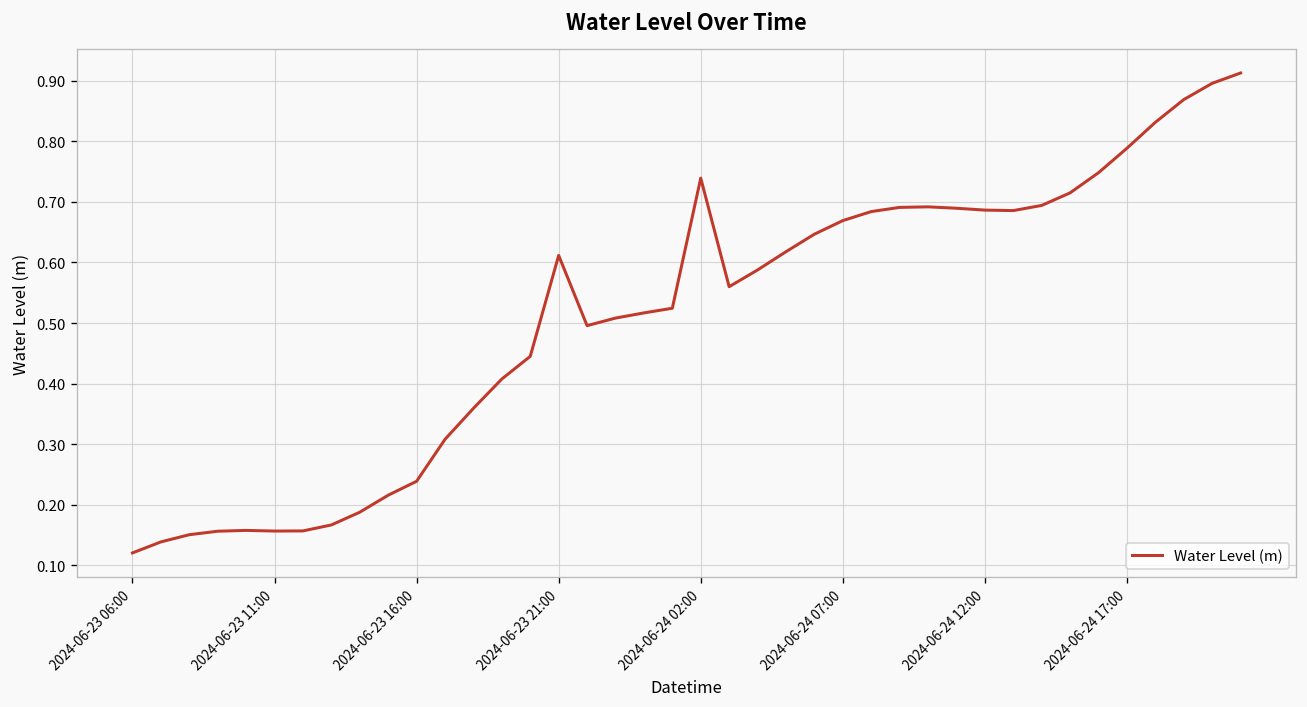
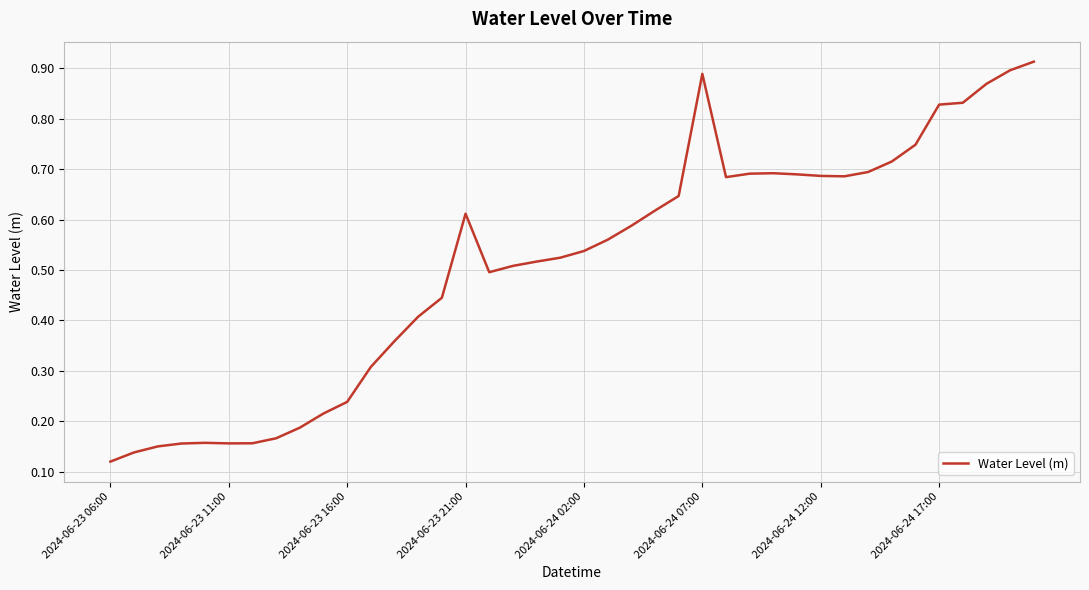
2024-06-24 02:00: 0.74 -> 0.54
2024-06-24 07:00: 0.67 -> 0.89
2024-06-24 17:00: 0.79 -> 0.83
